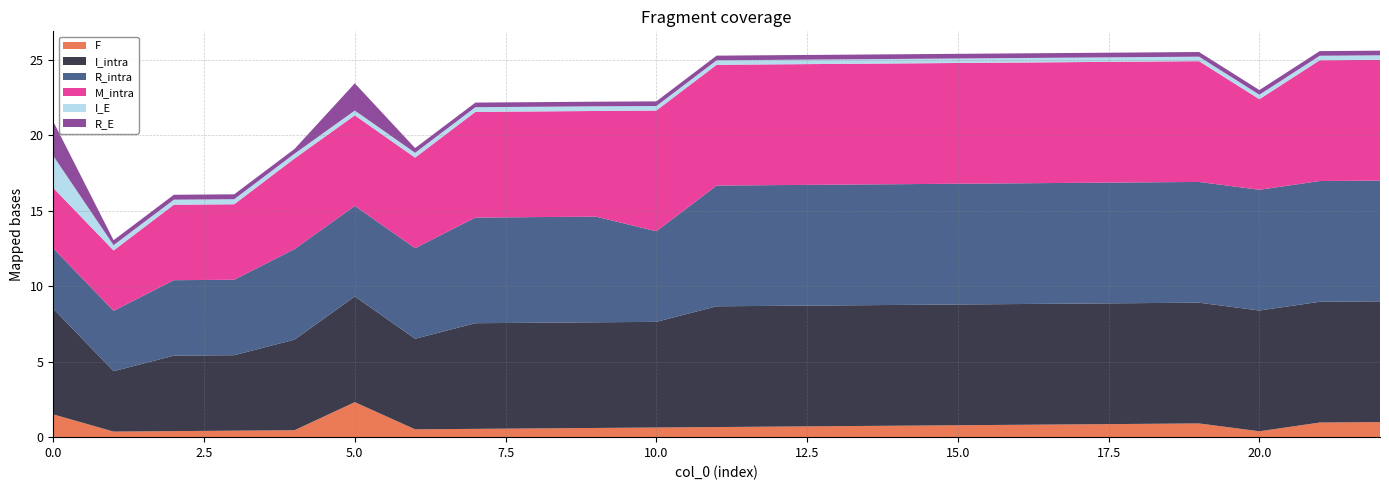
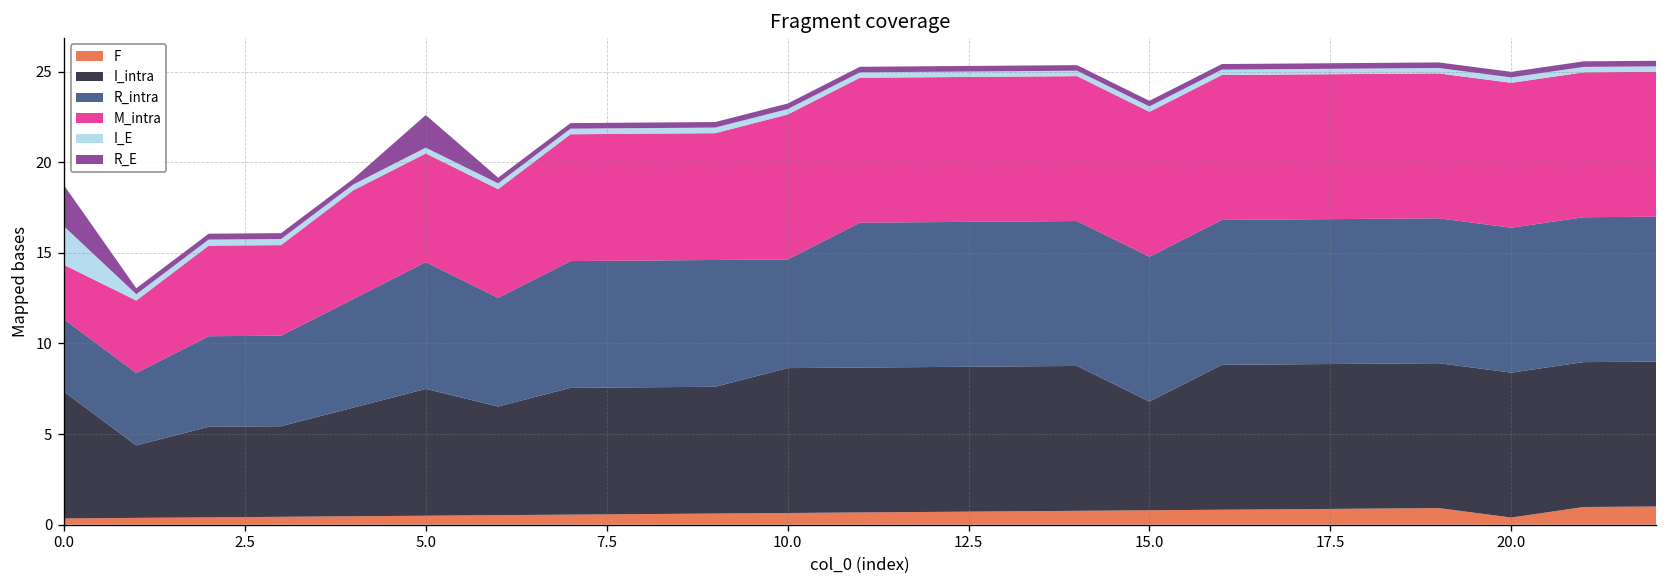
F, 0.0: 1.5 -> 0.3
M_intra, 0.0: 4 -> 3
F, 5.0: 2.3 -> 0.5
R_intra, 5.0: 6 -> 7
I_intra, 10.0: 7 -> 8
I_intra, 15.0: 8 -> 6
M_intra, 20.0: 6 -> 8
